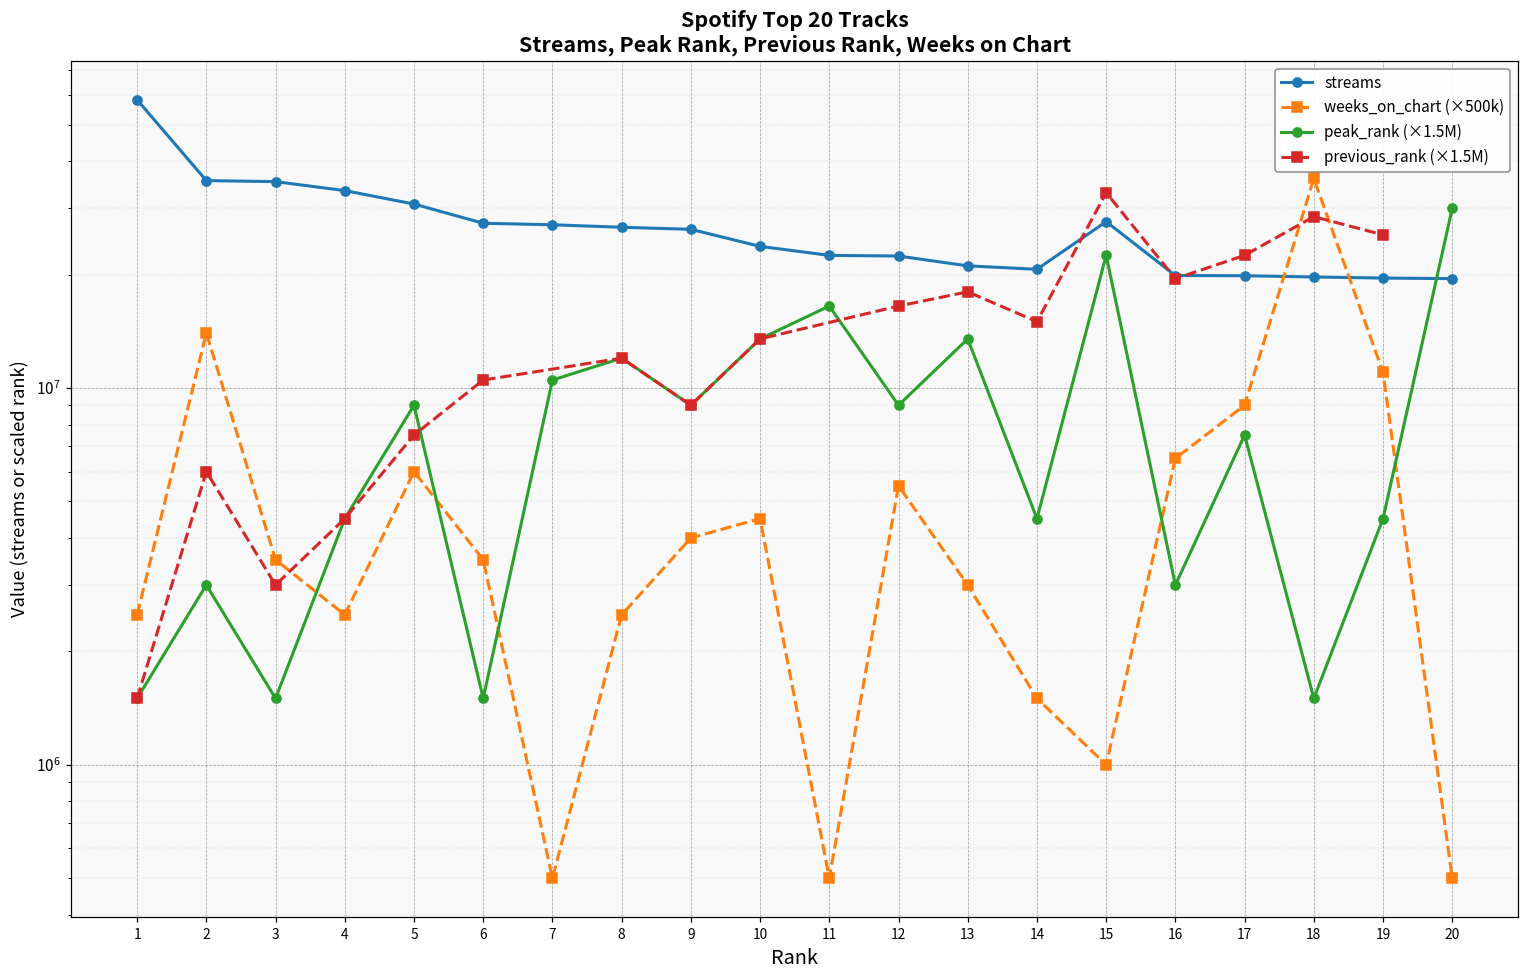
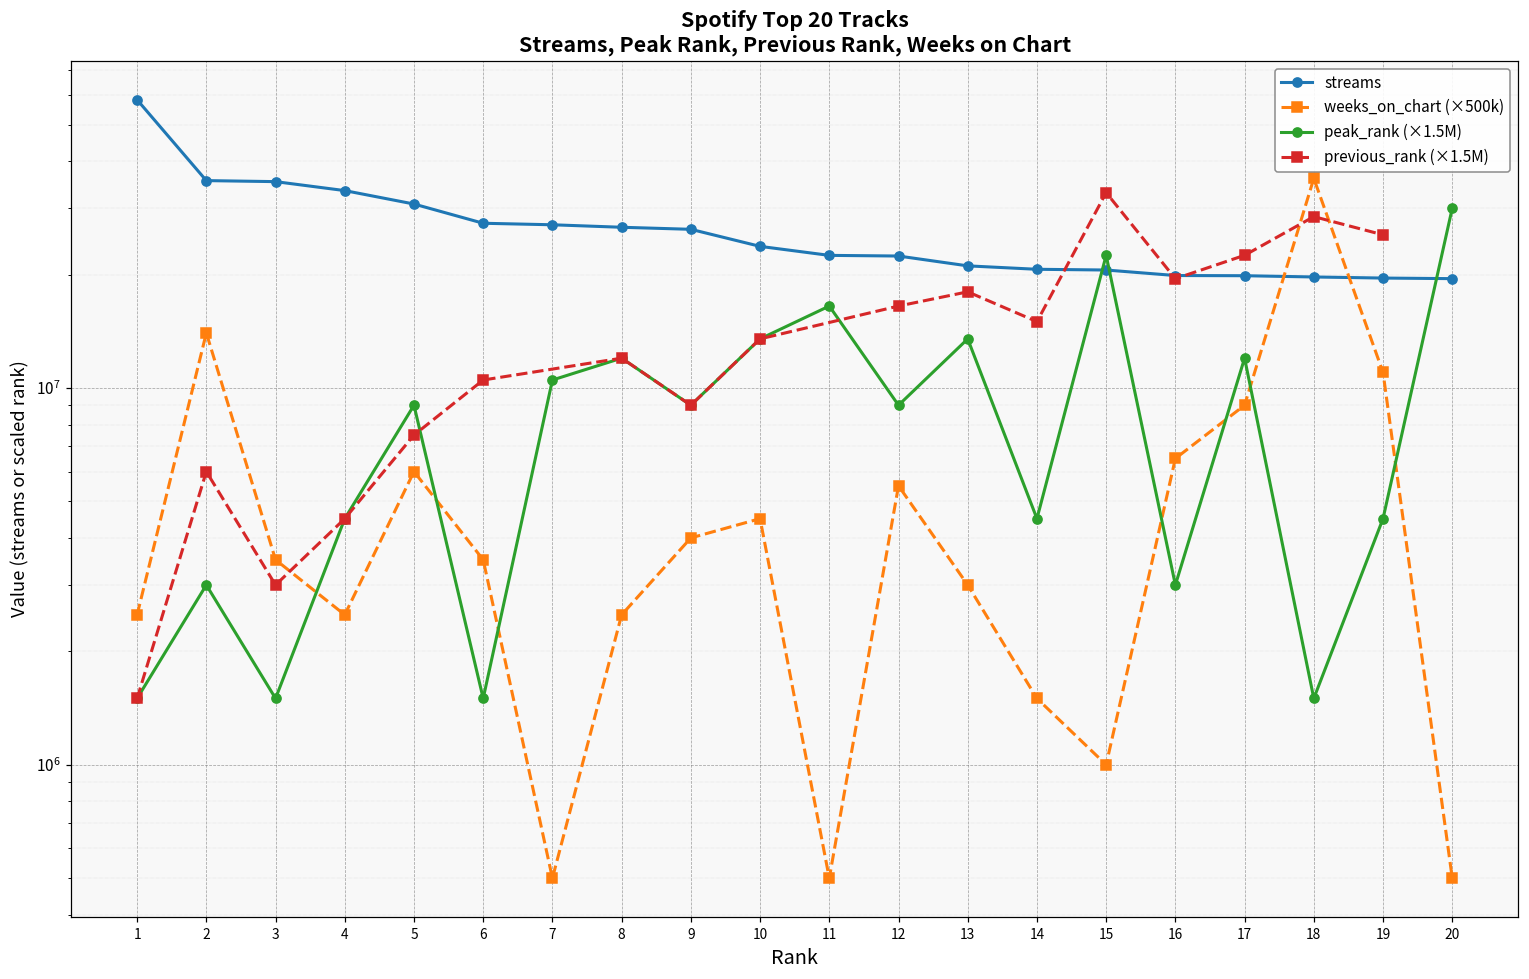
streams, 15: 28000000 -> 21000000
peak_rank (×1.5M), 17: 7500000 -> 12000000
